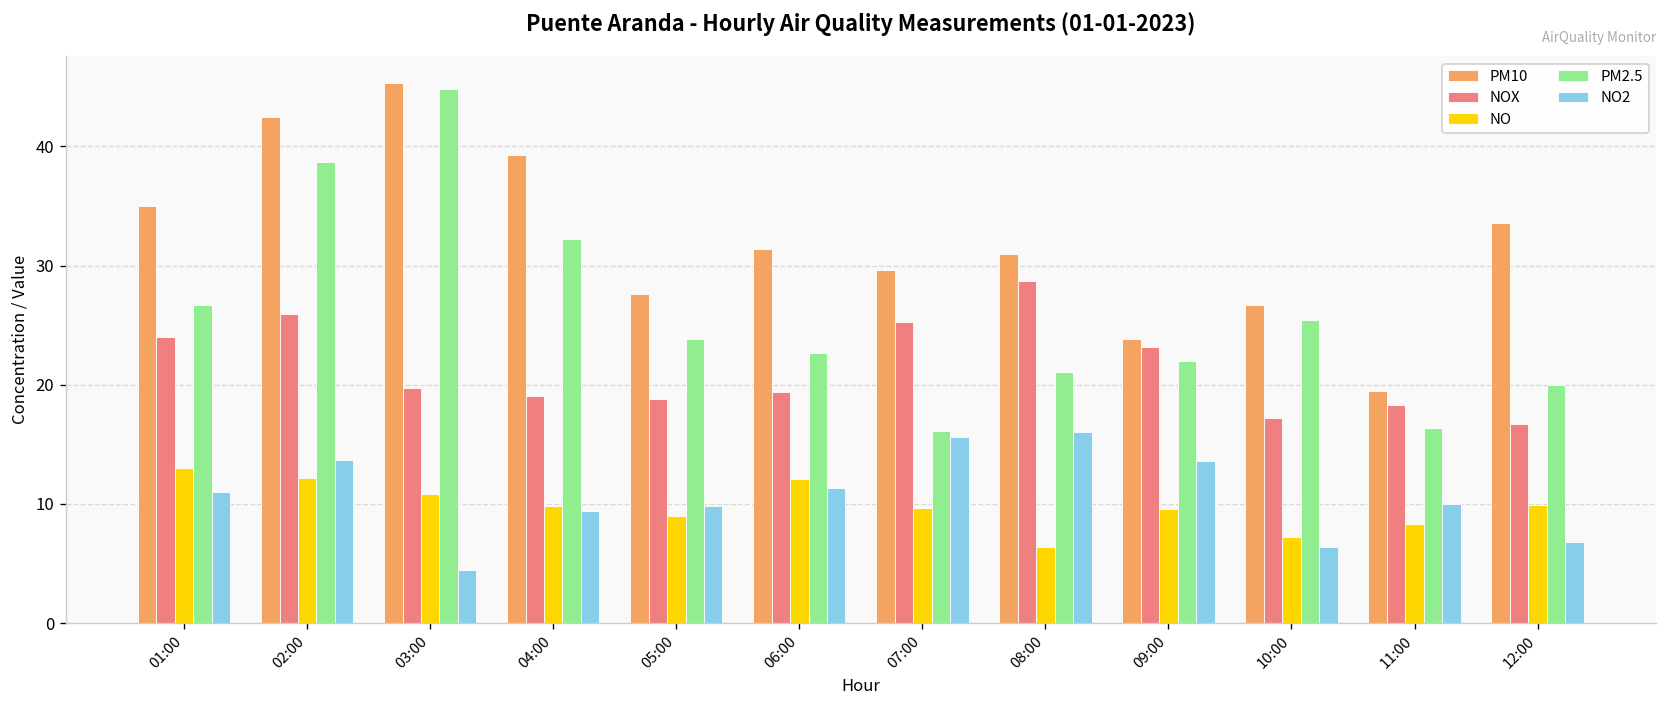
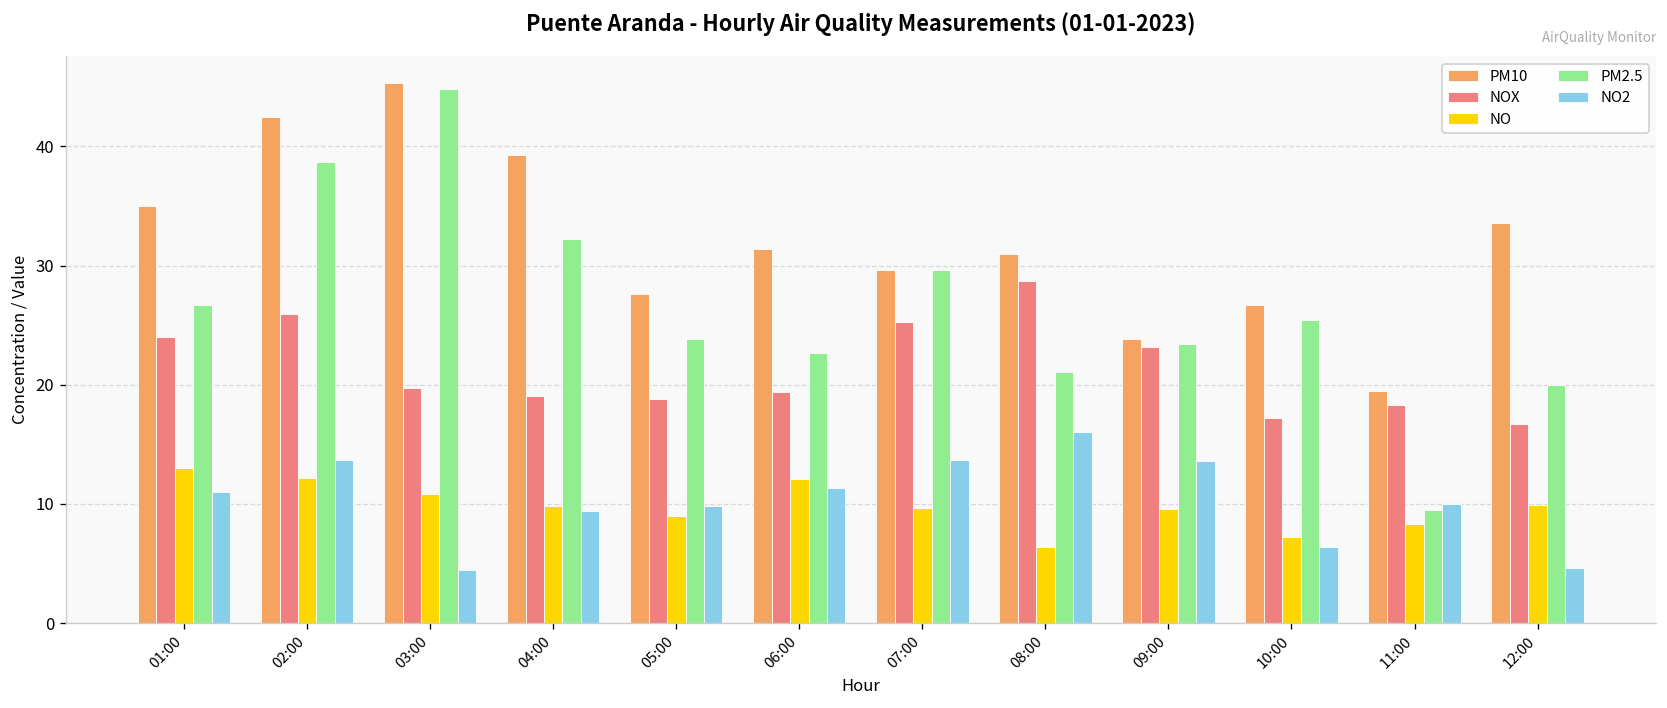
PM2.5, 07:00: 16 -> 30
NO2, 07:00: 16 -> 14
PM2.5, 09:00: 22 -> 23
PM2.5, 11:00: 16 -> 10
NO2, 12:00: 7 -> 5
